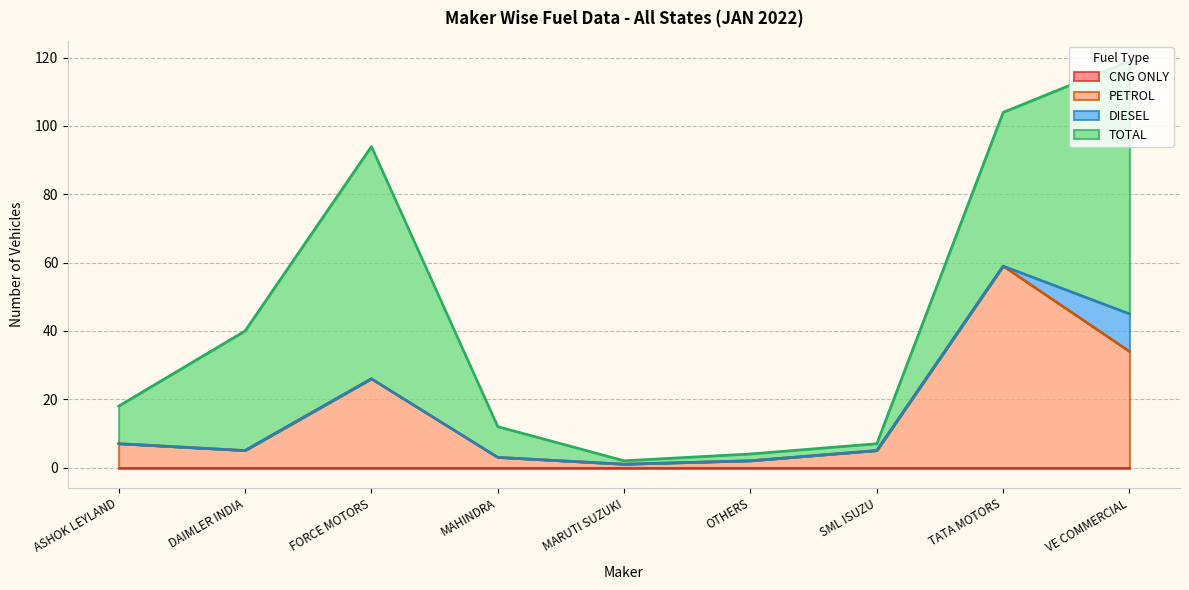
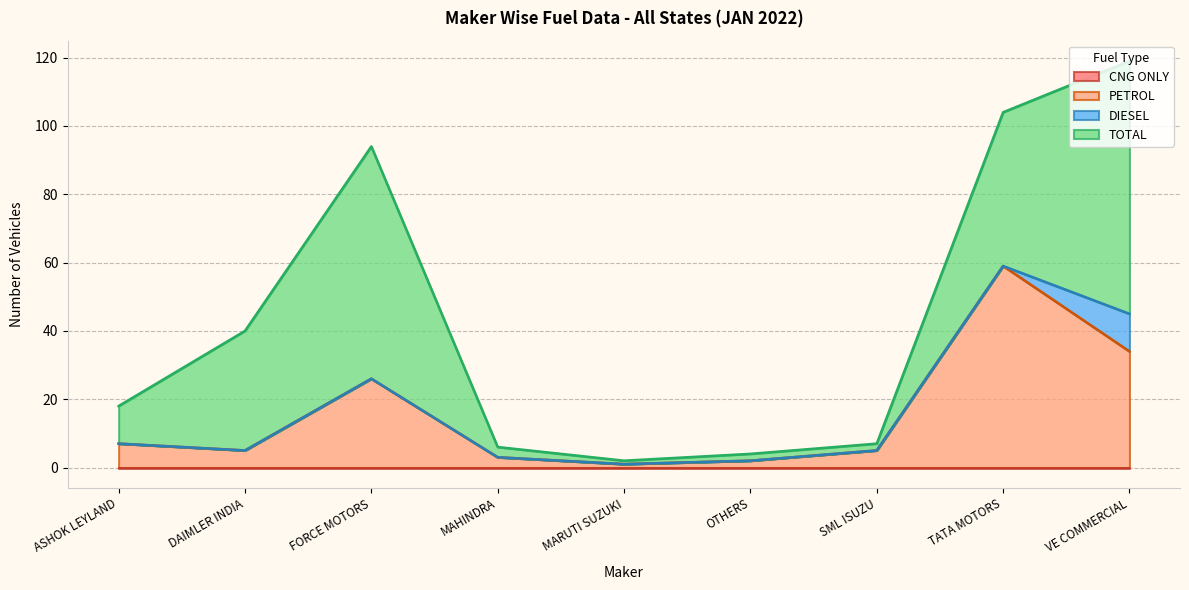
TOTAL, MAHINDRA: 9 -> 3
